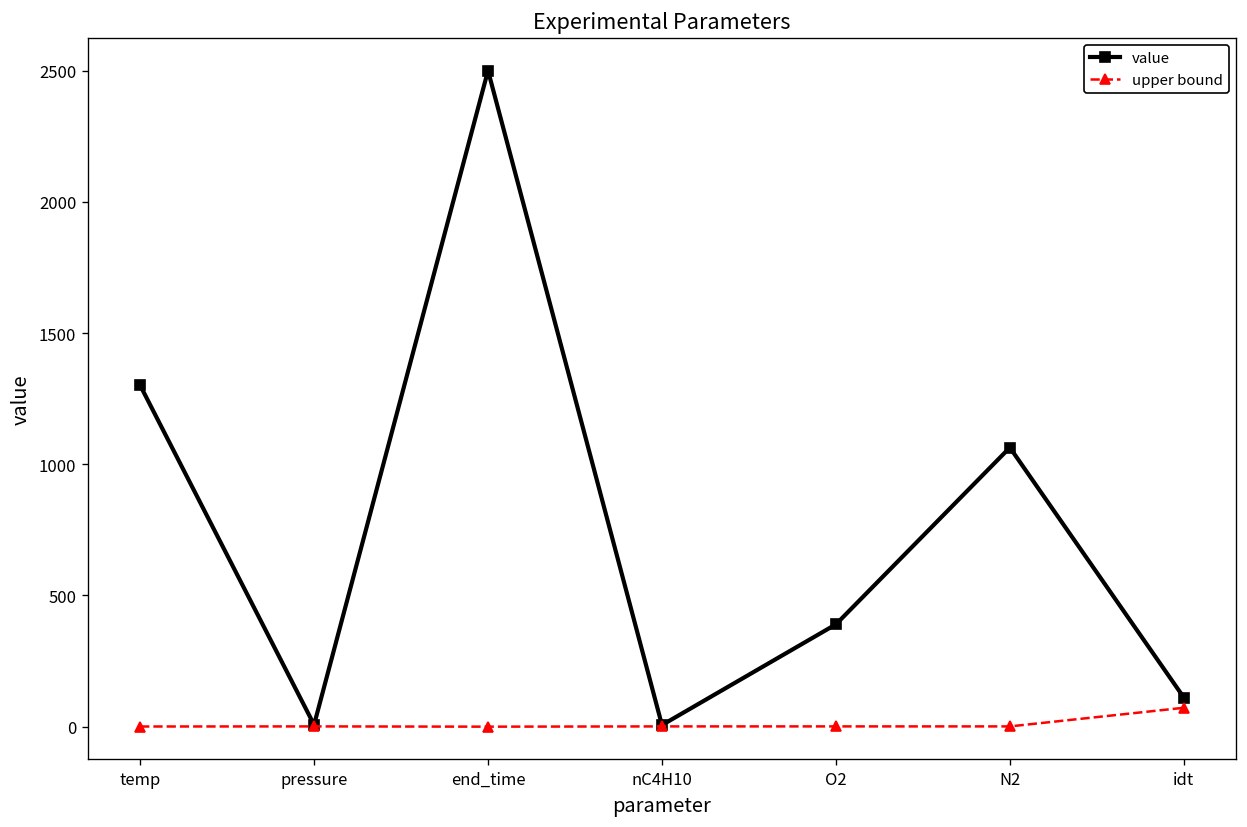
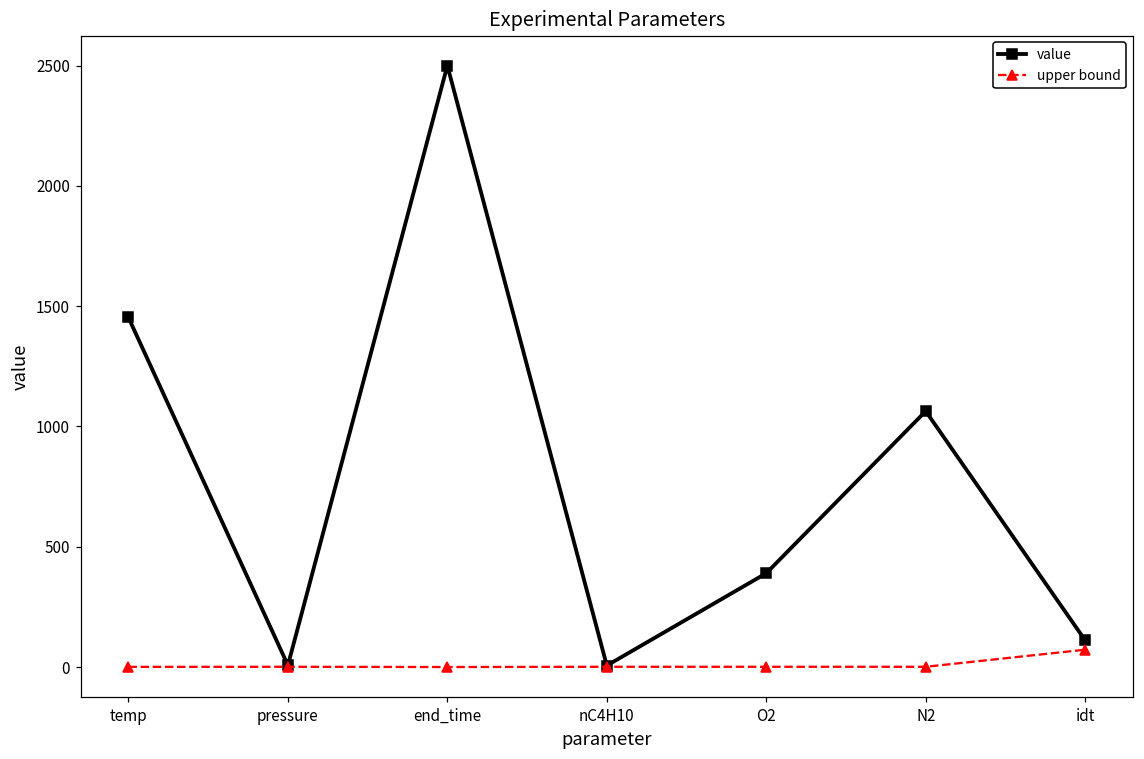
value, temp: 1300 -> 1450
